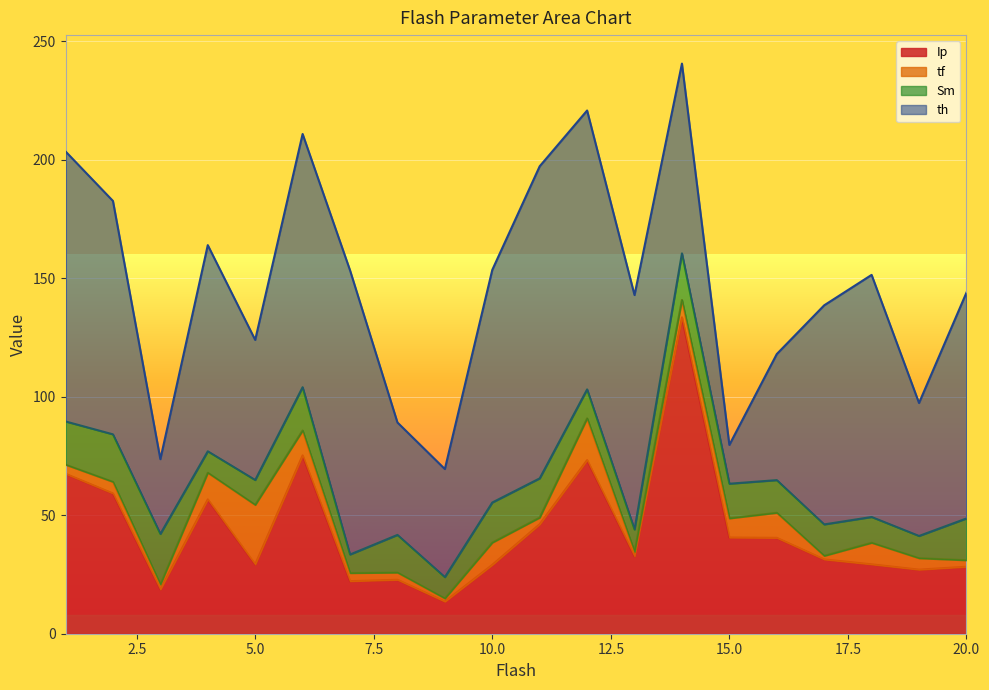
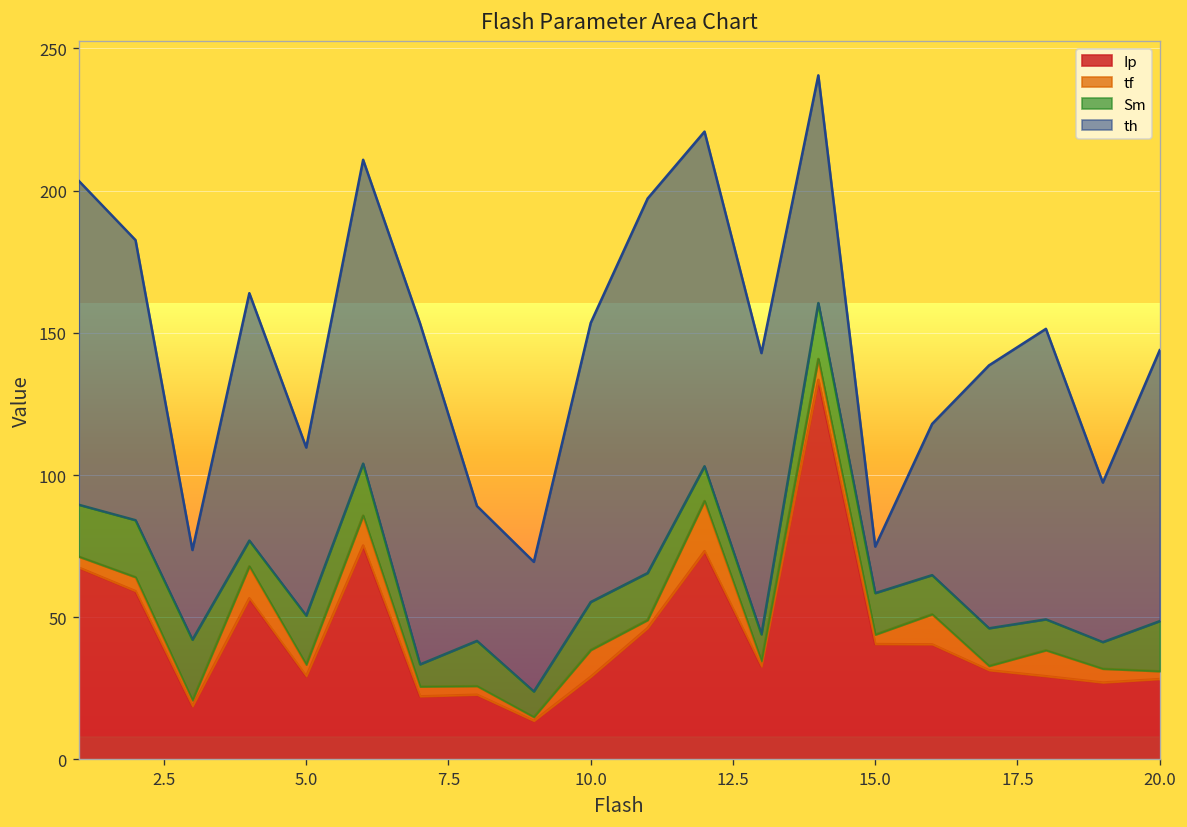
tf, 5.0: 25 -> 4
Sm, 5.0: 11 -> 17
tf, 15.0: 8 -> 3
